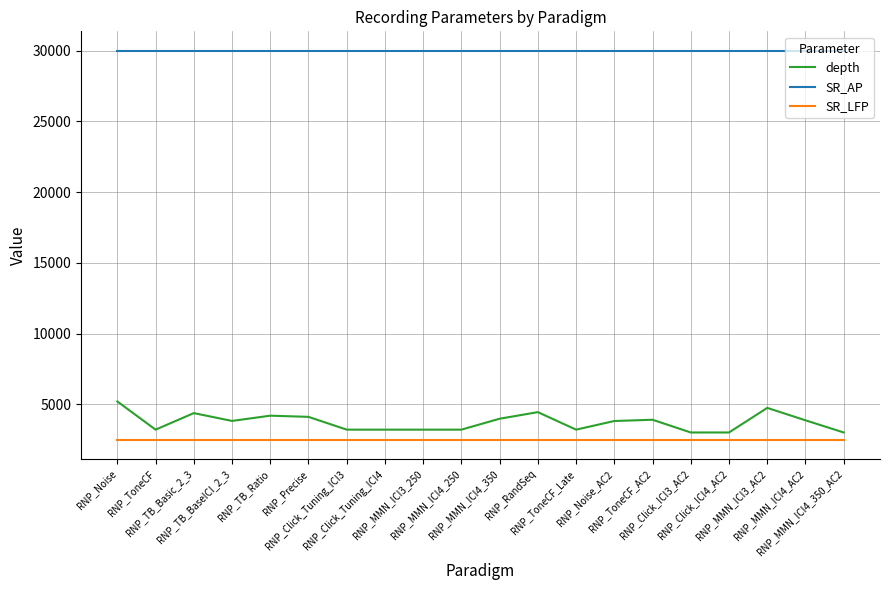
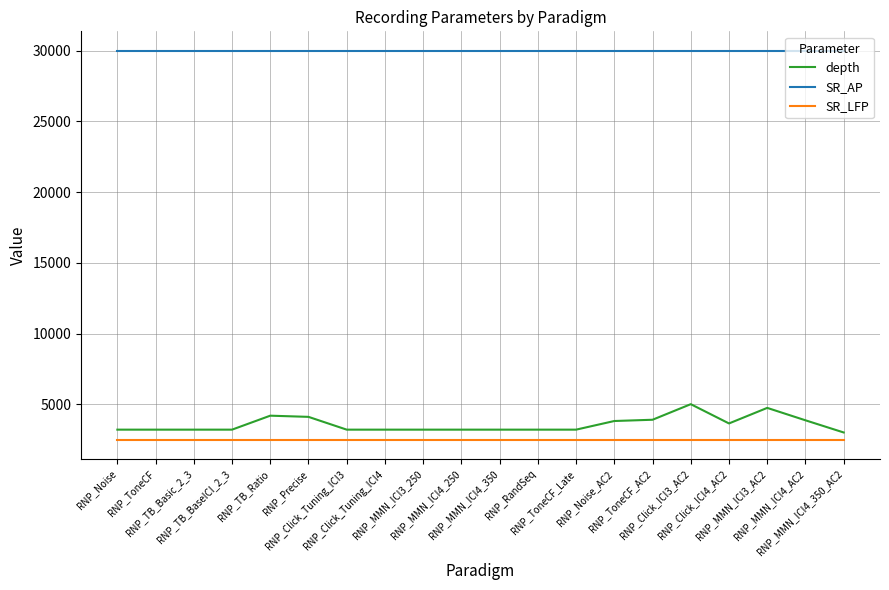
depth, RNP_Noise: 5200 -> 3200
depth, RNP_TB_Basic_2_3: 4400 -> 3200
depth, RNP_TB_BaseICI_2_3: 3800 -> 3200
depth, RNP_MMN_ICI4_350: 4000 -> 3200
depth, RNP_RandSeq: 4400 -> 3200
depth, RNP_Click_ICI3_AC2: 3000 -> 5000
depth, RNP_Click_ICI4_AC2: 3000 -> 3600
